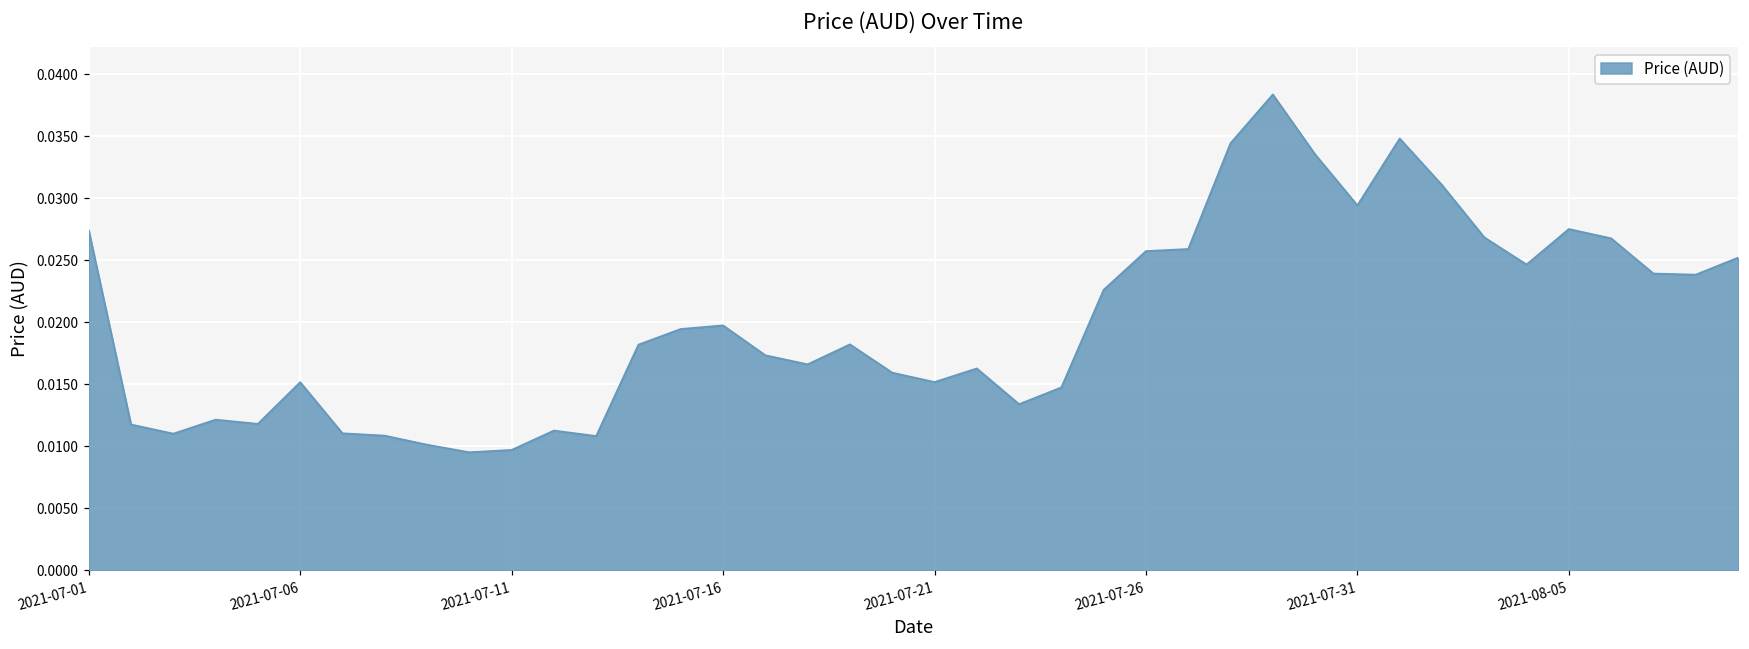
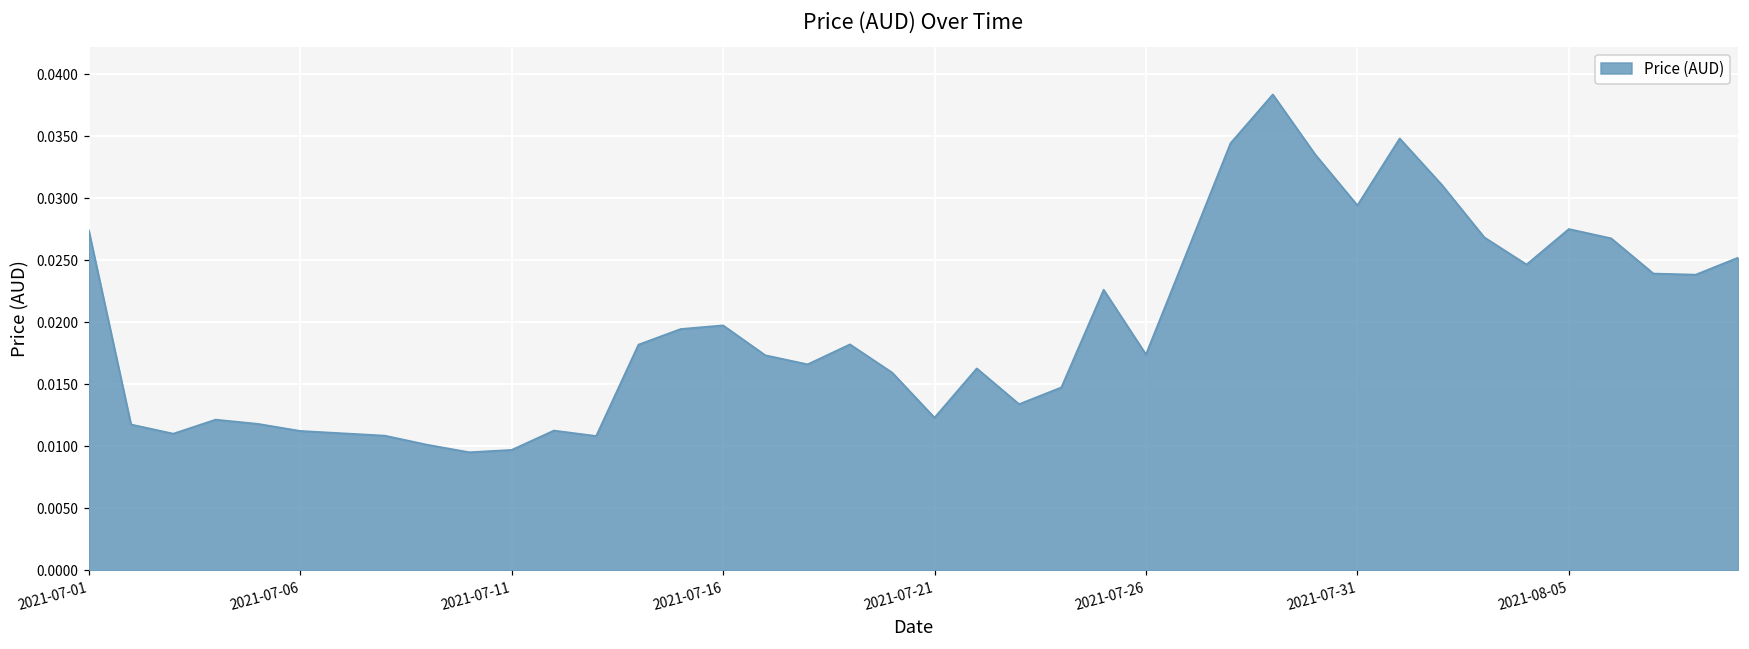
2021-07-06: 0.0152 -> 0.0112
2021-07-21: 0.0152 -> 0.0123
2021-07-26: 0.0257 -> 0.0174
